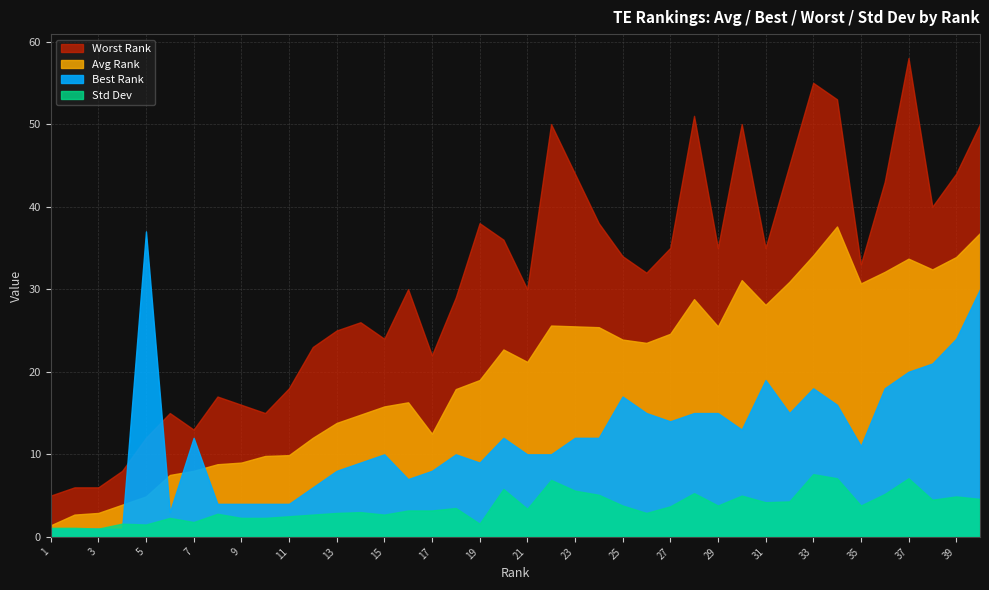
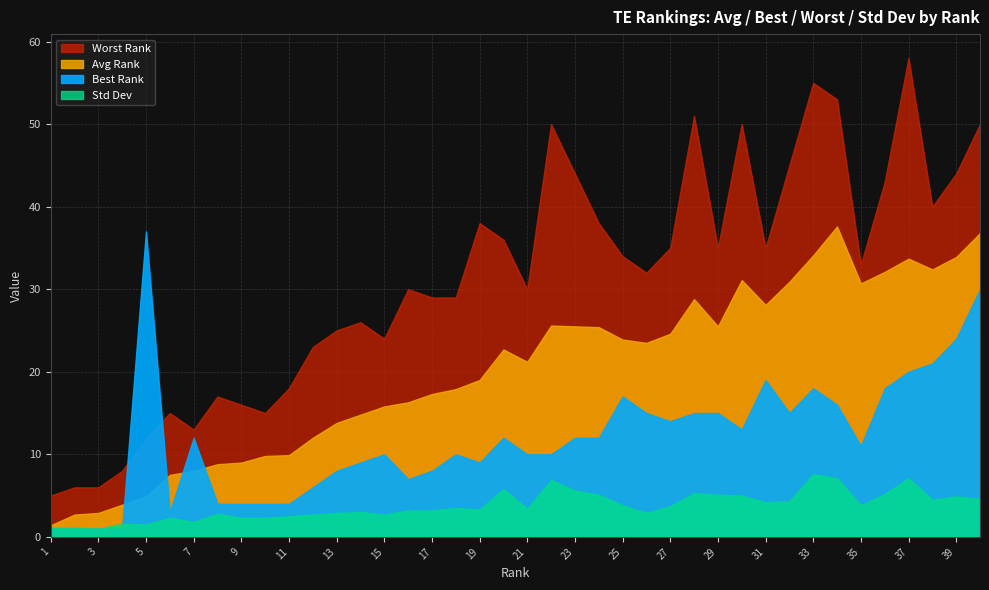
Worst Rank, 17: 22 -> 29
Avg Rank, 17: 13 -> 17
Std Dev, 19: 2 -> 3
Std Dev, 29: 4 -> 5
